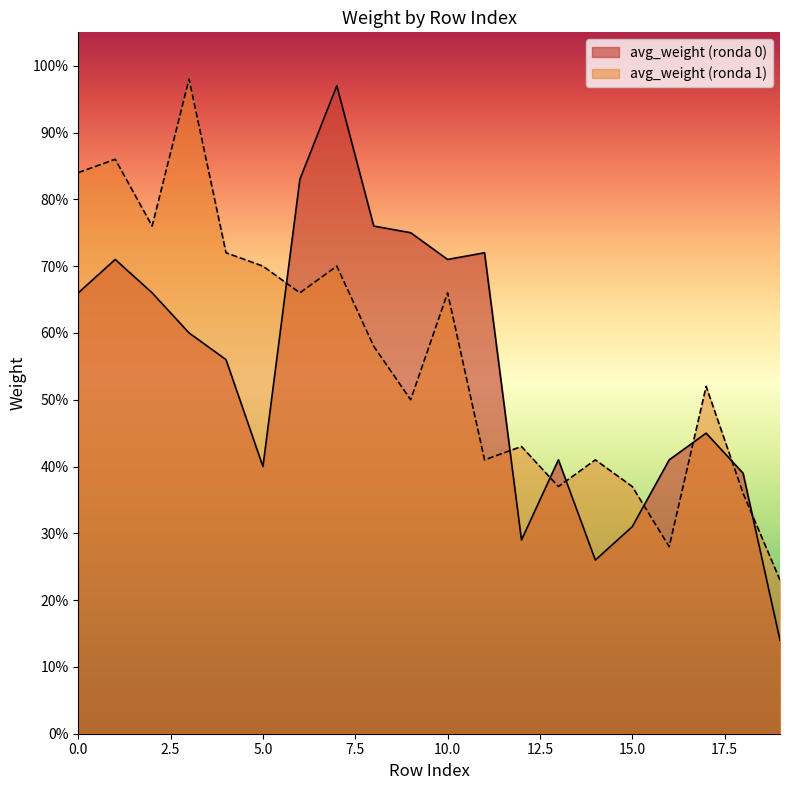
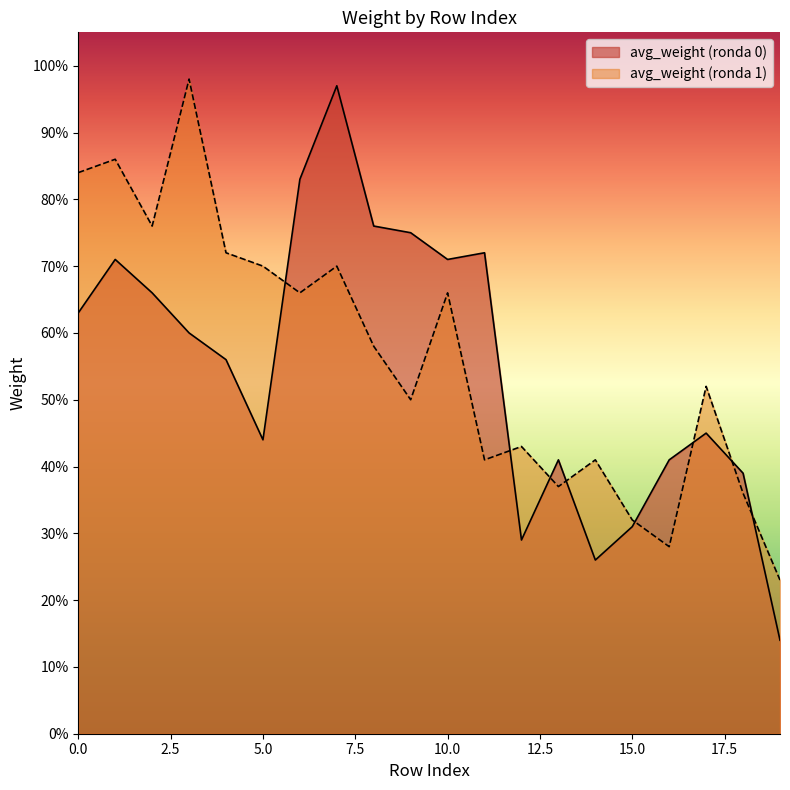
avg_weight (ronda 0), 0.0: 66% -> 63%
avg_weight (ronda 0), 5.0: 40% -> 44%
avg_weight (ronda 1), 15.0: 37% -> 32%
